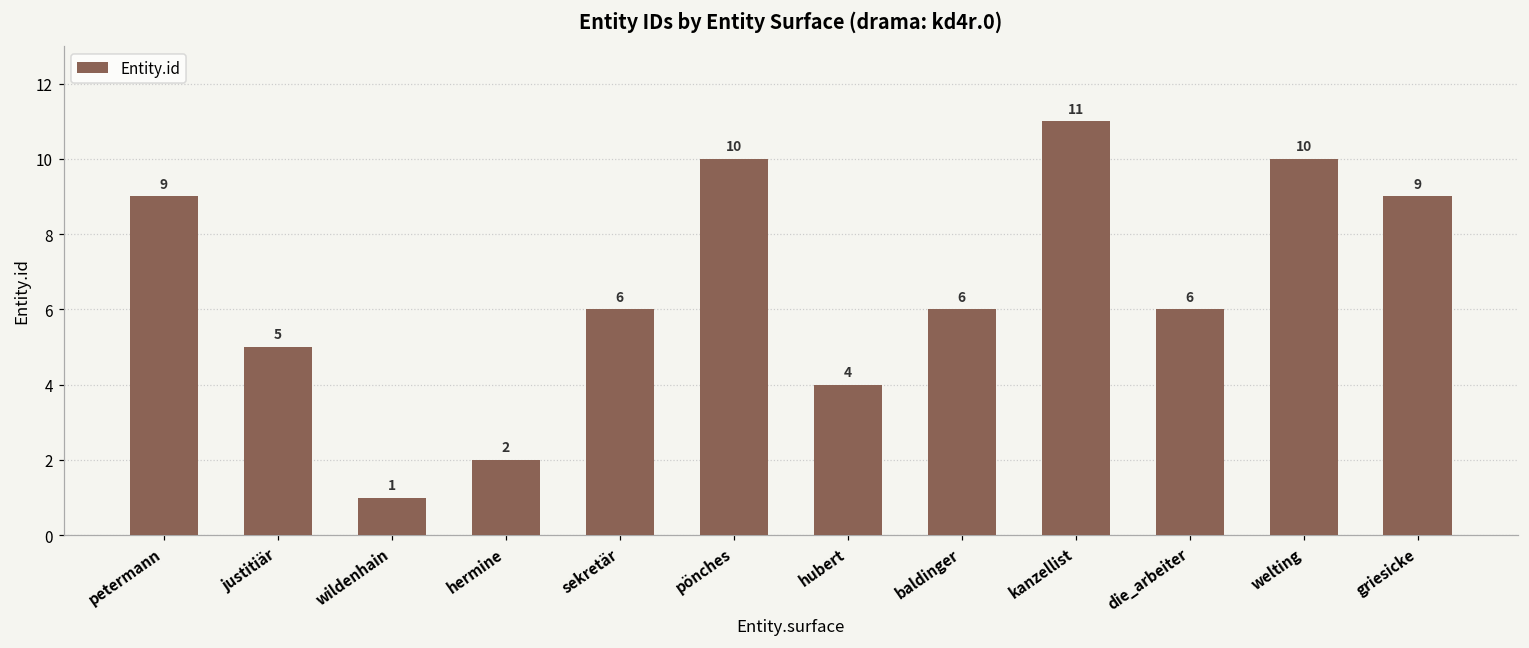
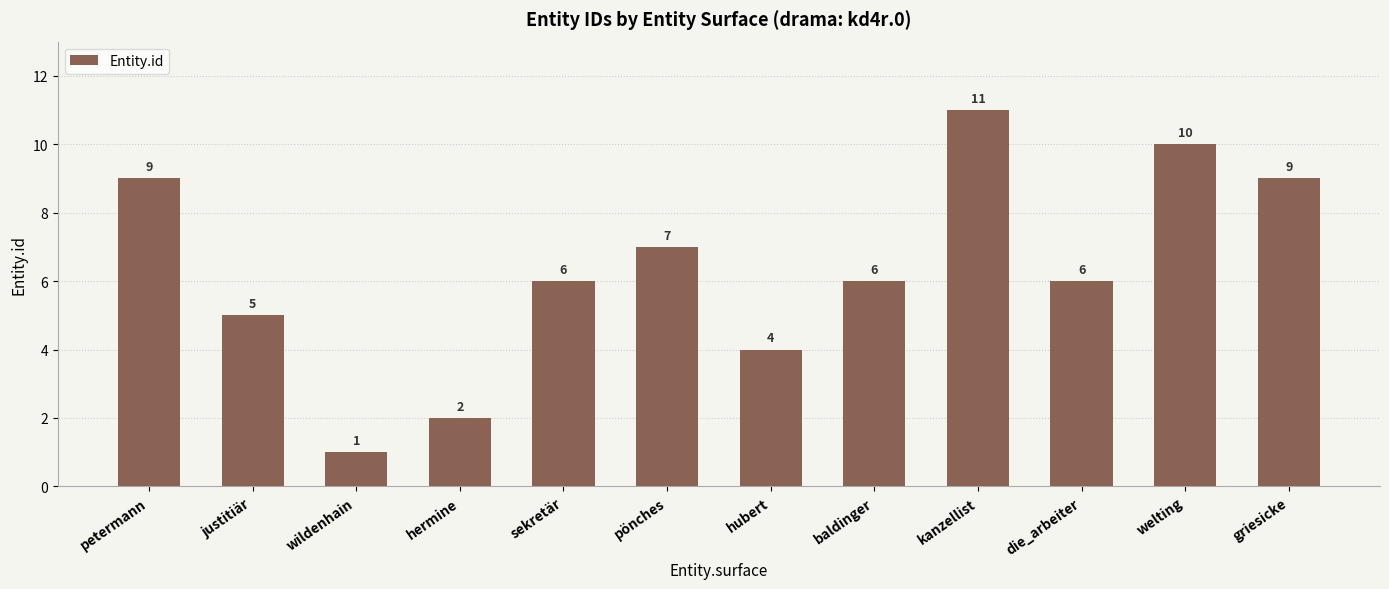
pönches: 10 -> 7
